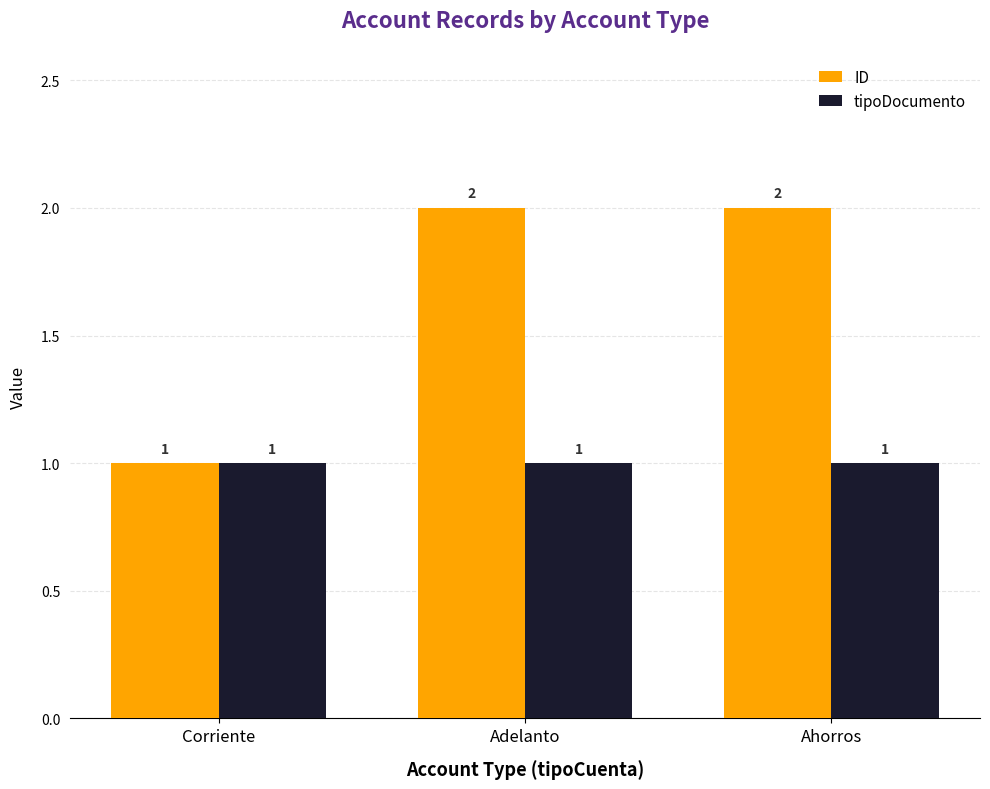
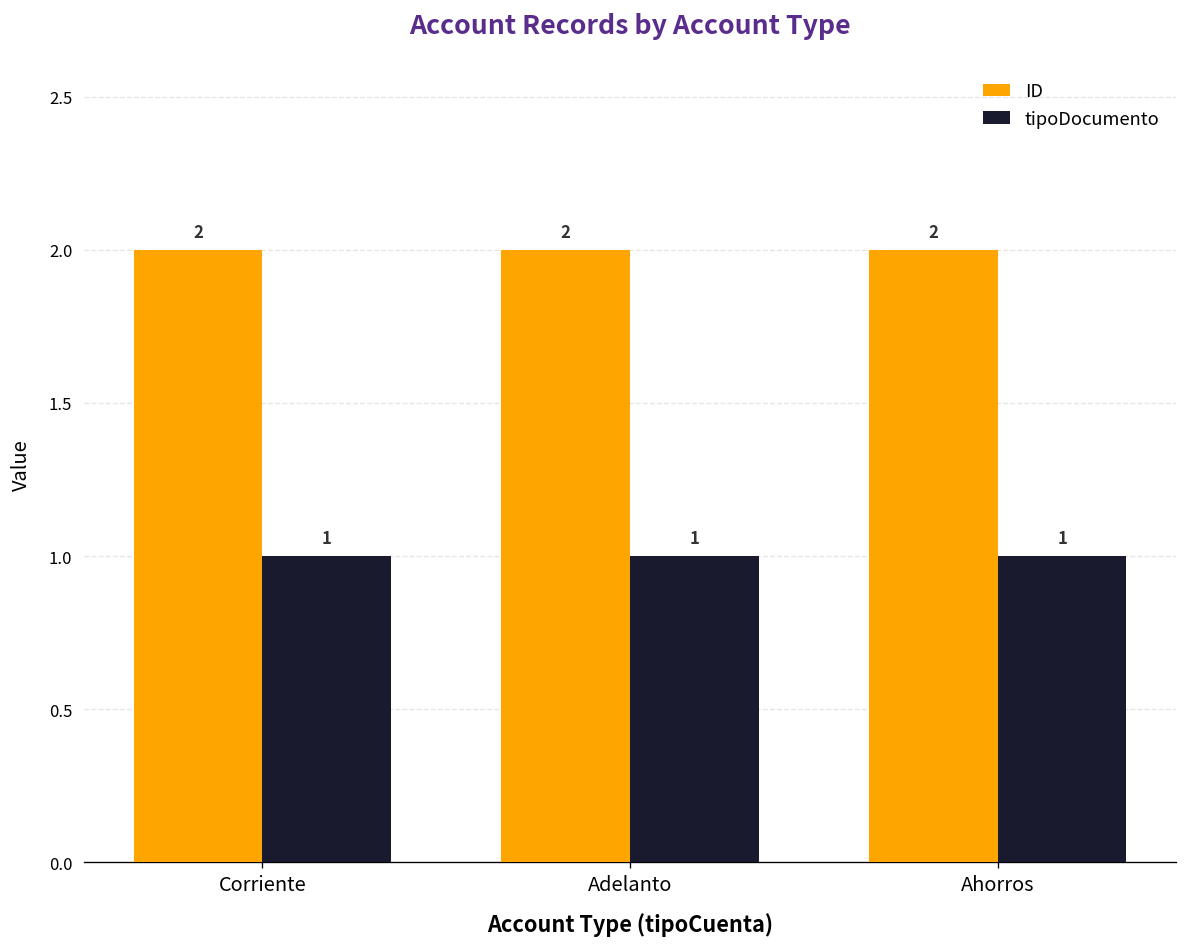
ID, Corriente: 1 -> 2
